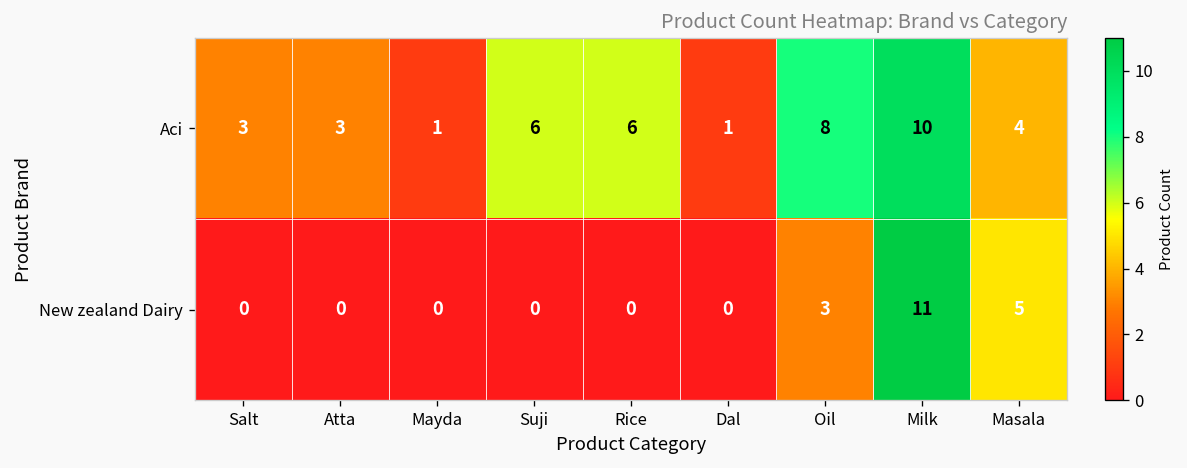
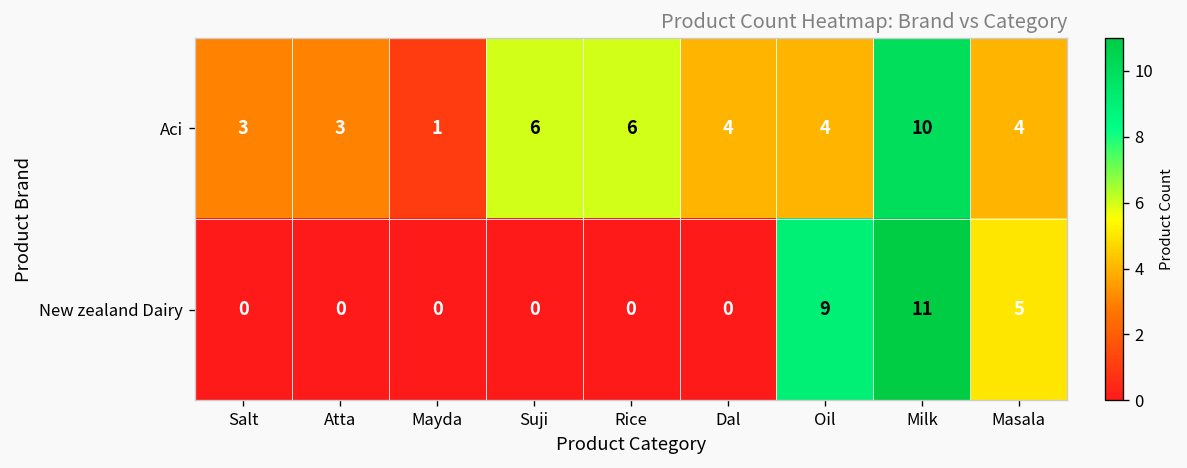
Aci, Dal: 1 -> 4
Aci, Oil: 8 -> 4
New zealand Dairy, Oil: 3 -> 9
